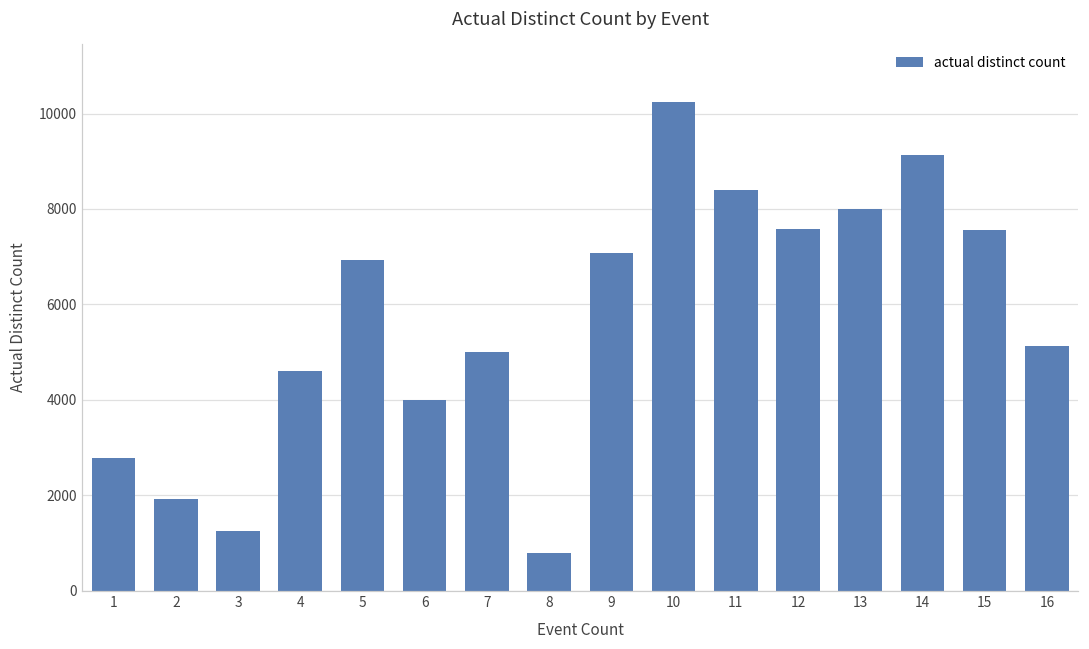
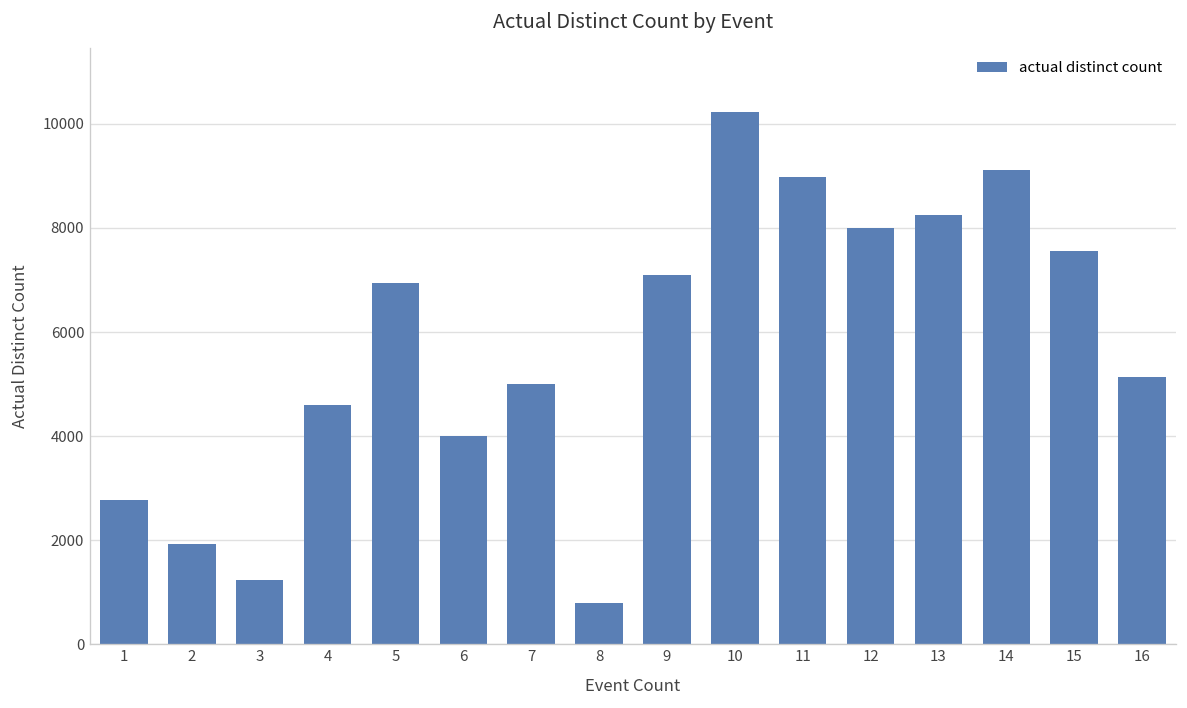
11: 8400 -> 9000
12: 7600 -> 8000
13: 8000 -> 8300
